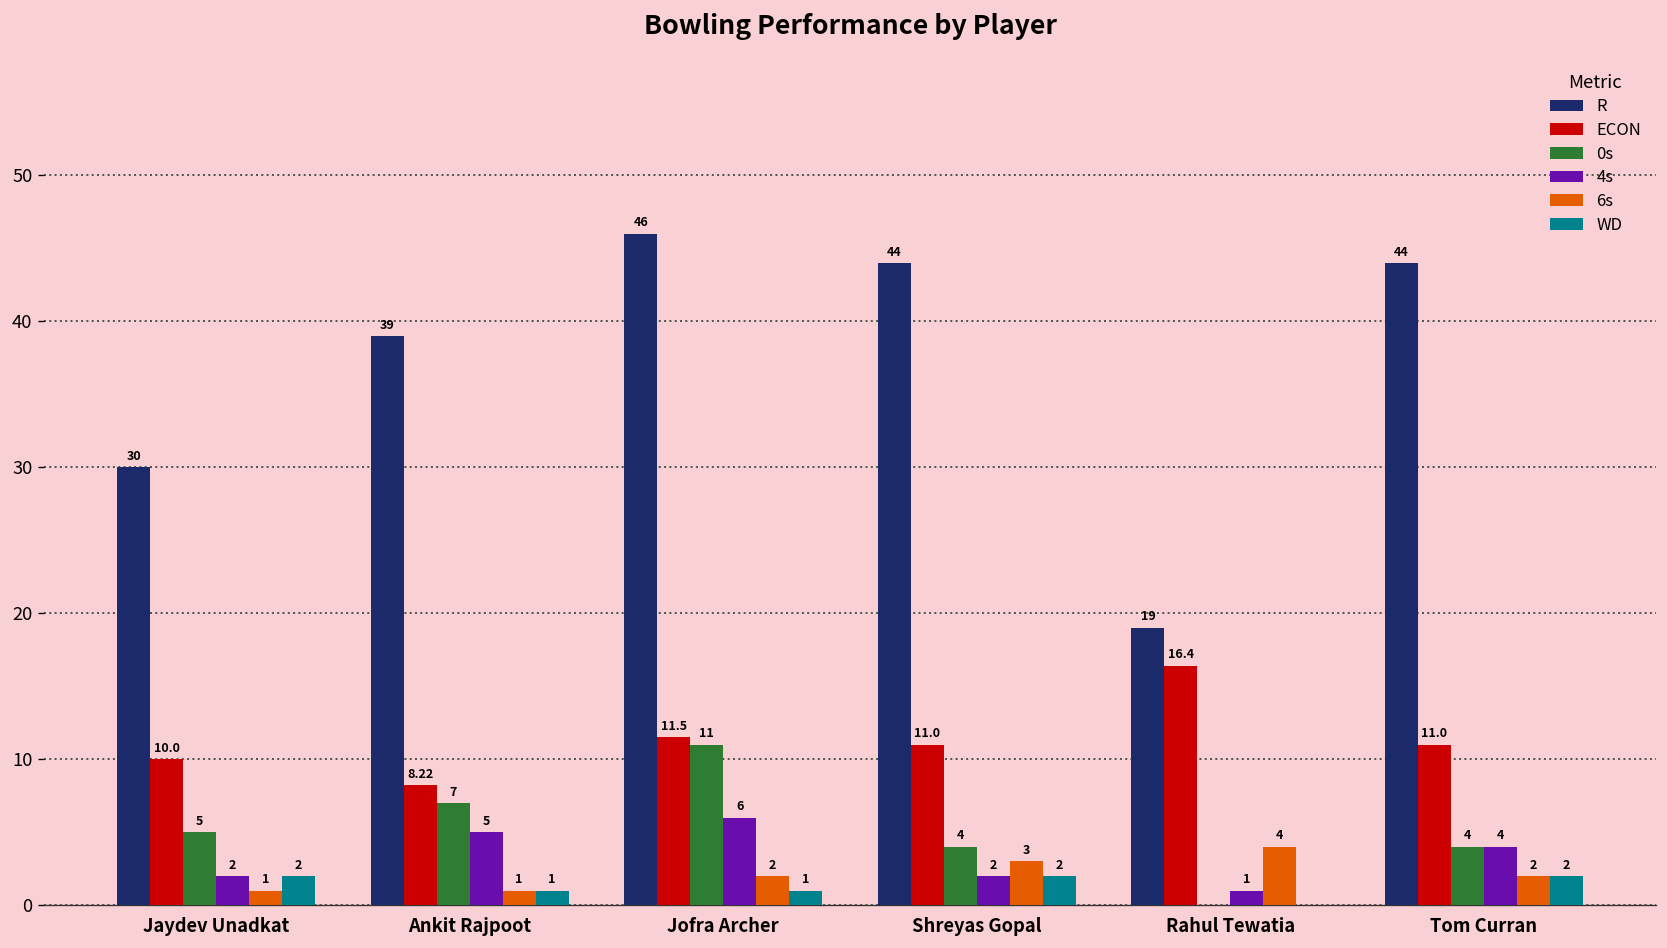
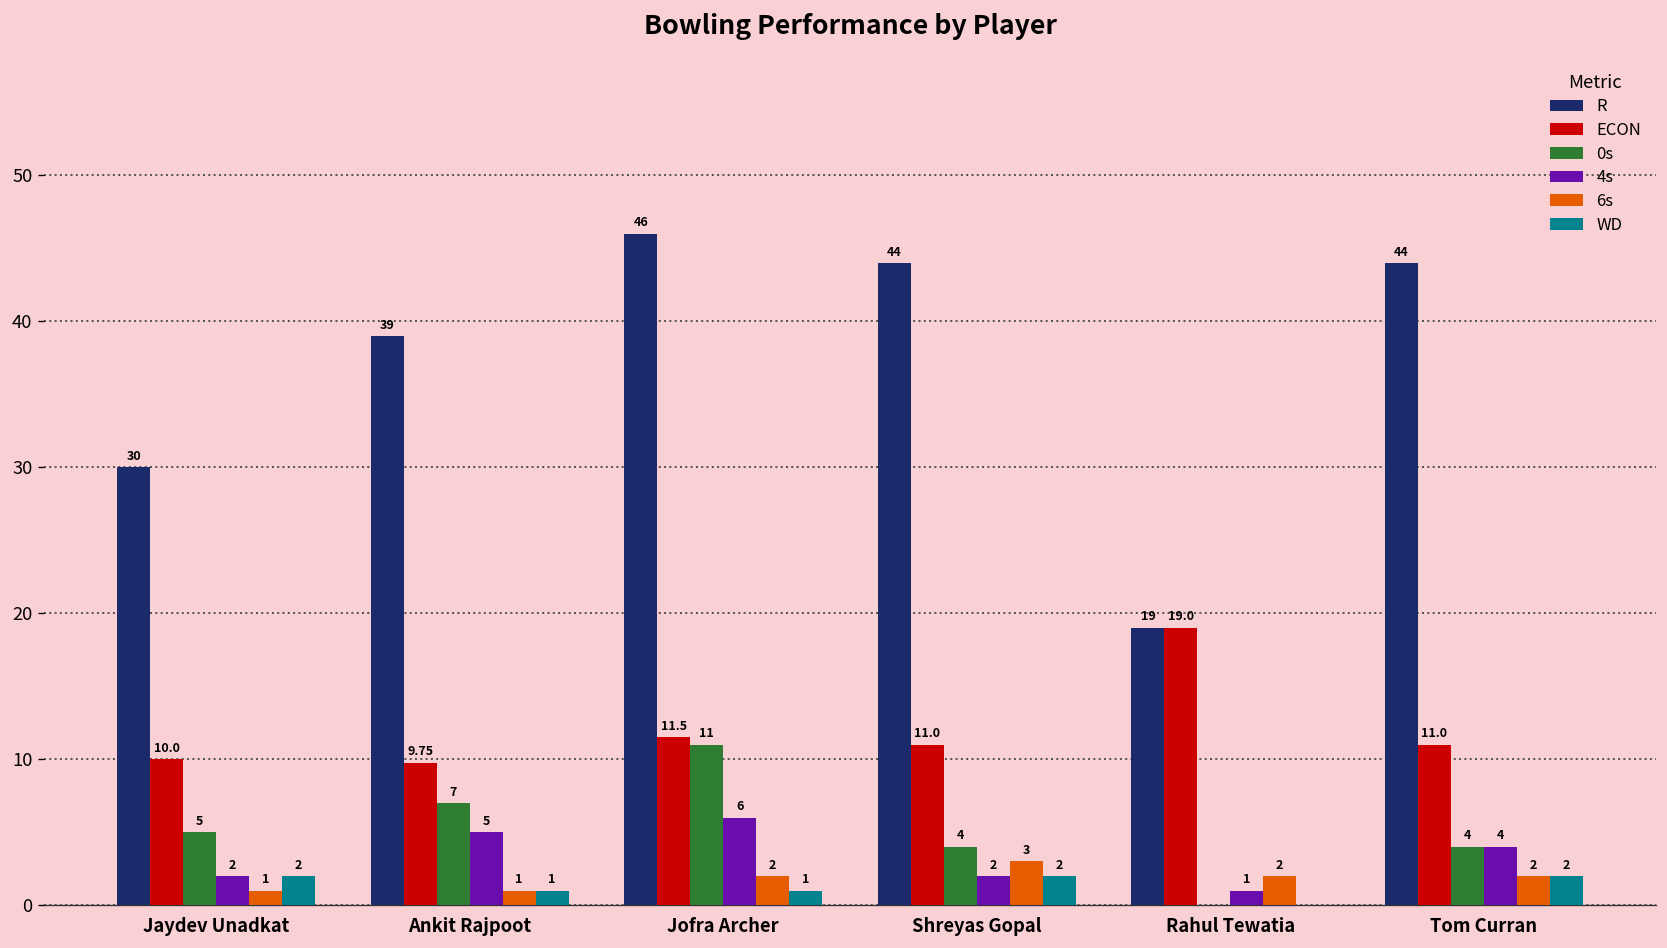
ECON, Ankit Rajpoot: 8.22 -> 9.75
ECON, Rahul Tewatia: 16.4 -> 19.0
6s, Rahul Tewatia: 4 -> 2
